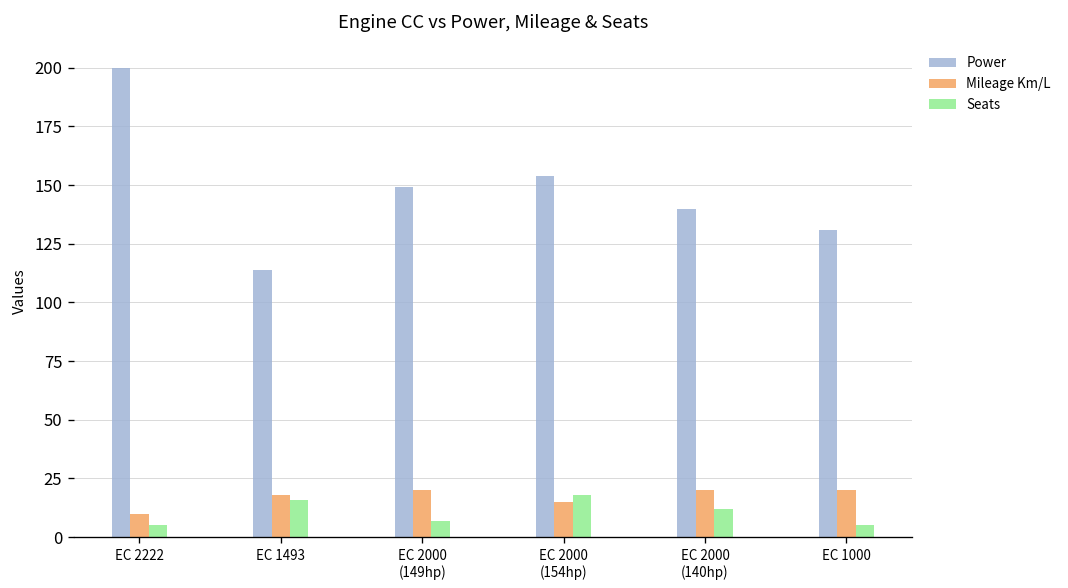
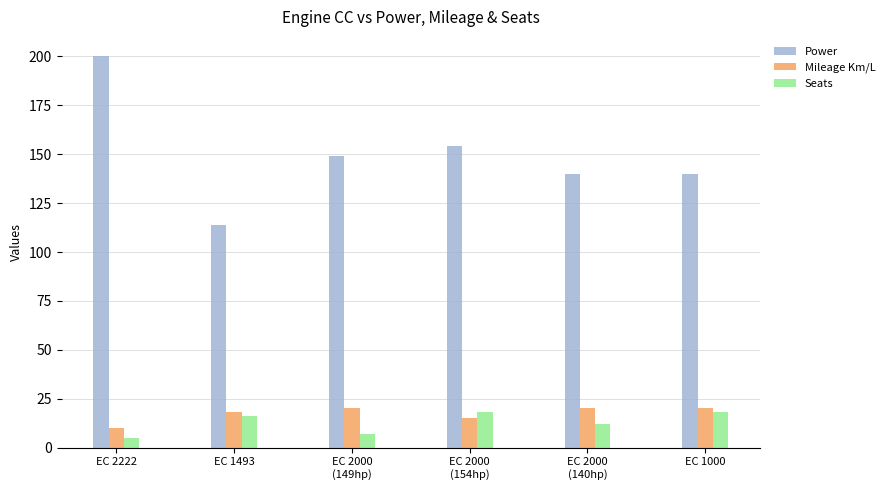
Power, EC 1000: 131 -> 140
Seats, EC 1000: 5 -> 18
